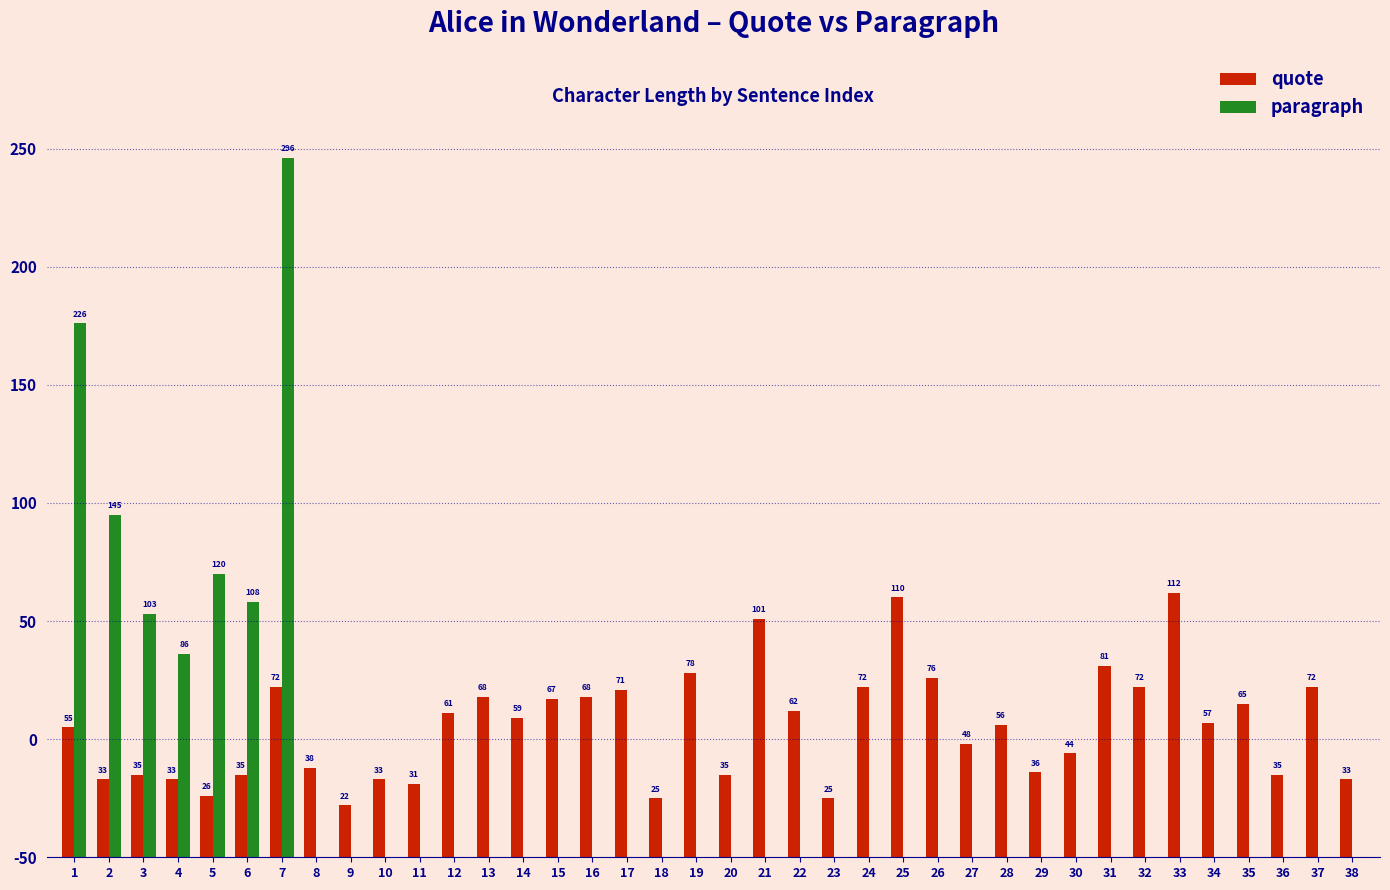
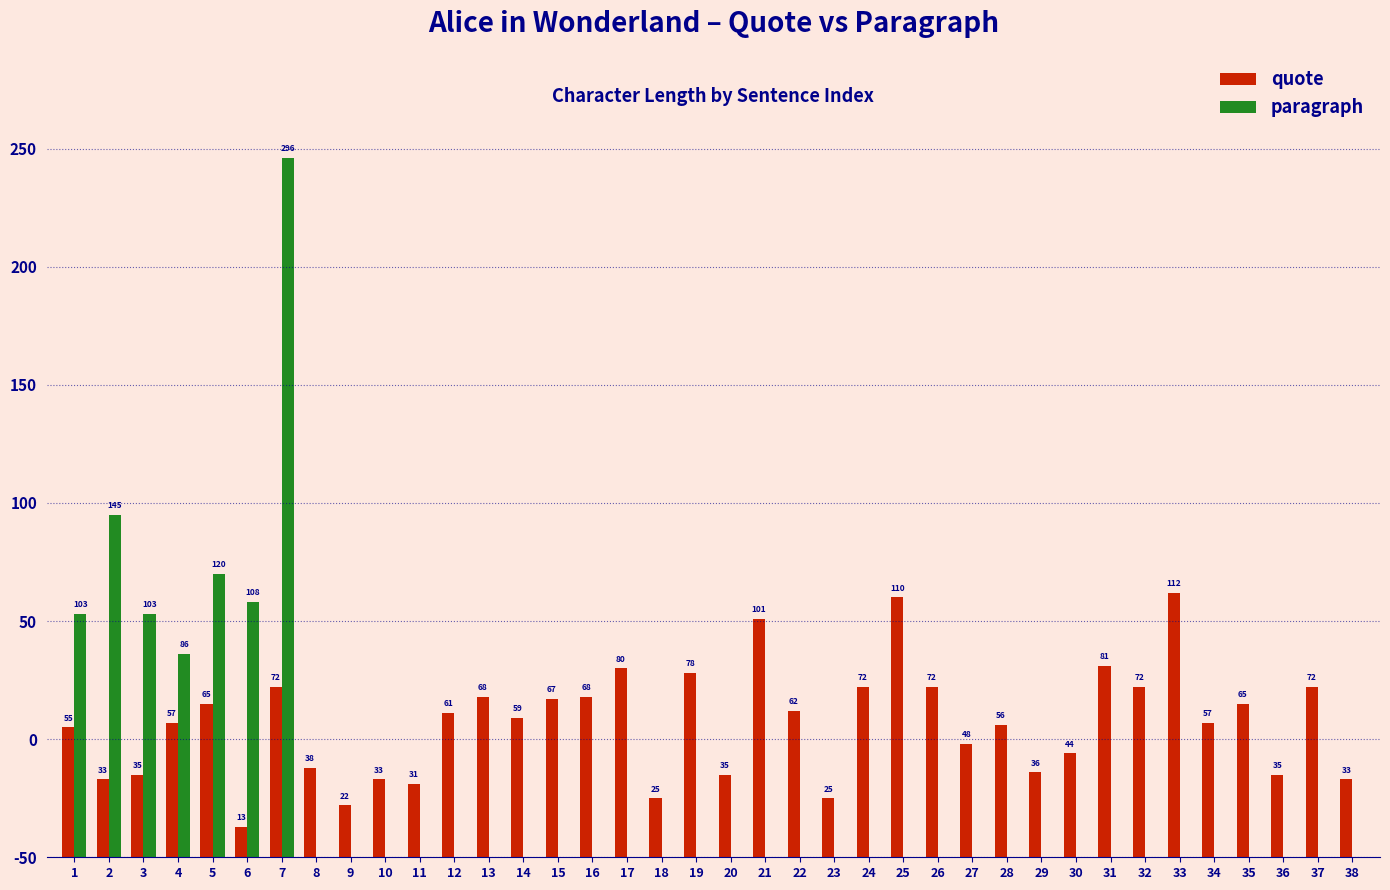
paragraph, 1: 226 -> 103
quote, 4: 33 -> 57
quote, 5: 26 -> 65
quote, 6: 35 -> 13
quote, 17: 71 -> 80
quote, 26: 76 -> 72
